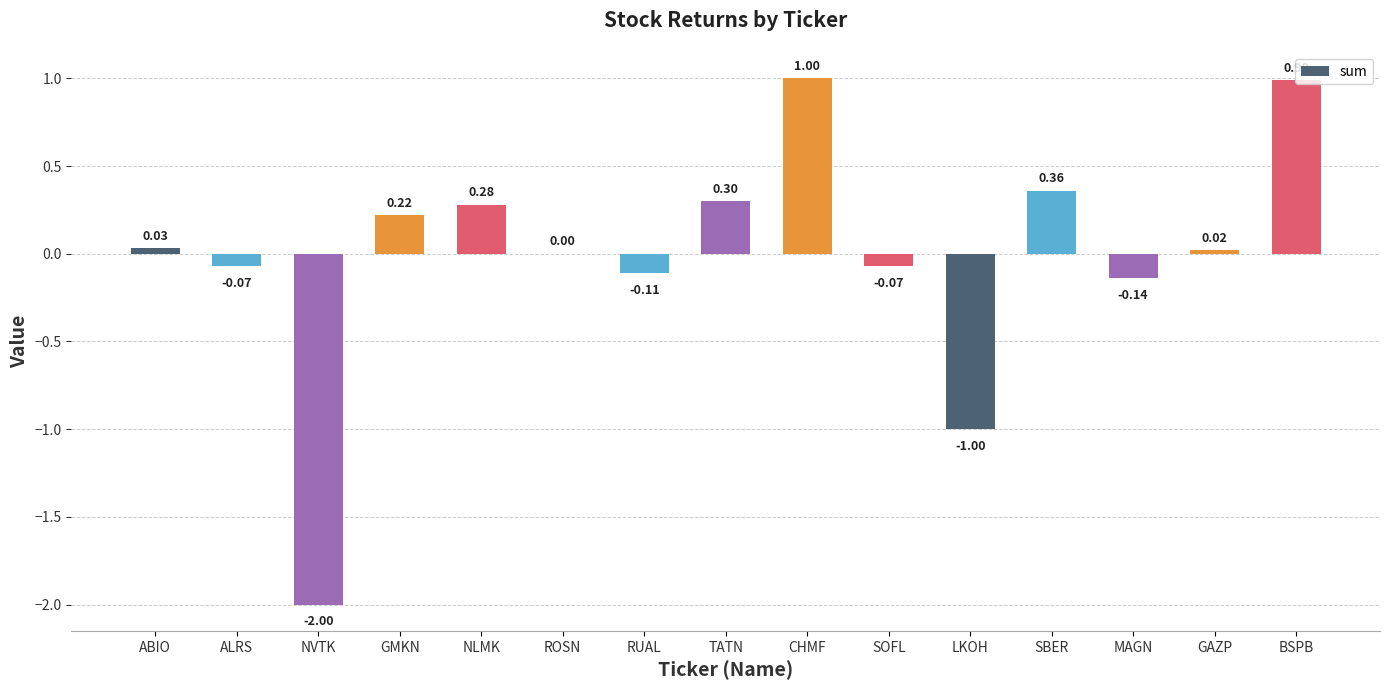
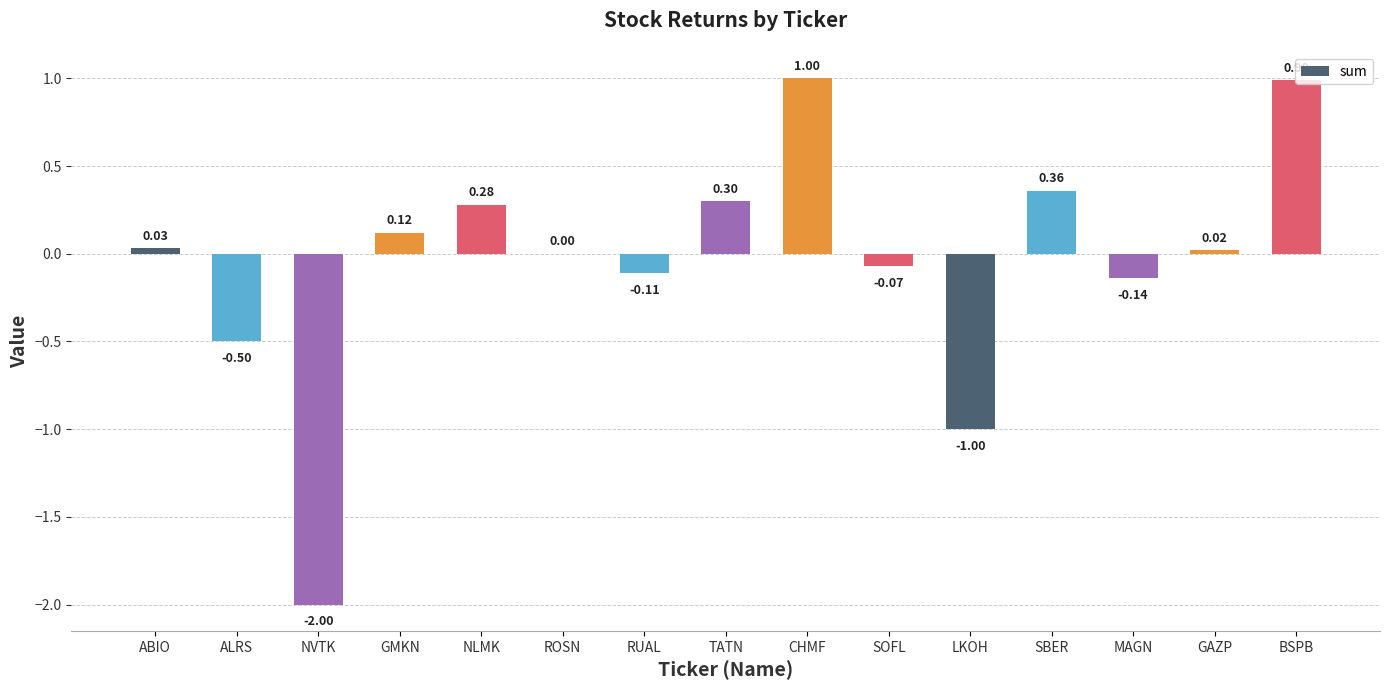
ALRS: -0.07 -> -0.50
GMKN: 0.22 -> 0.12
